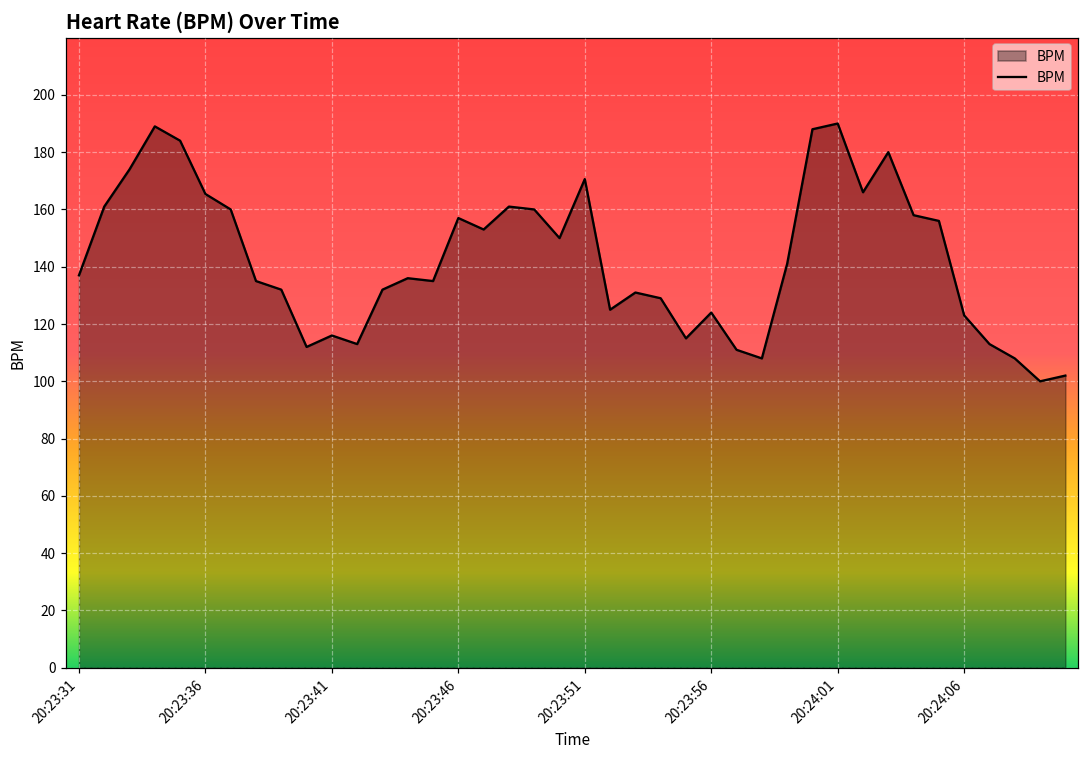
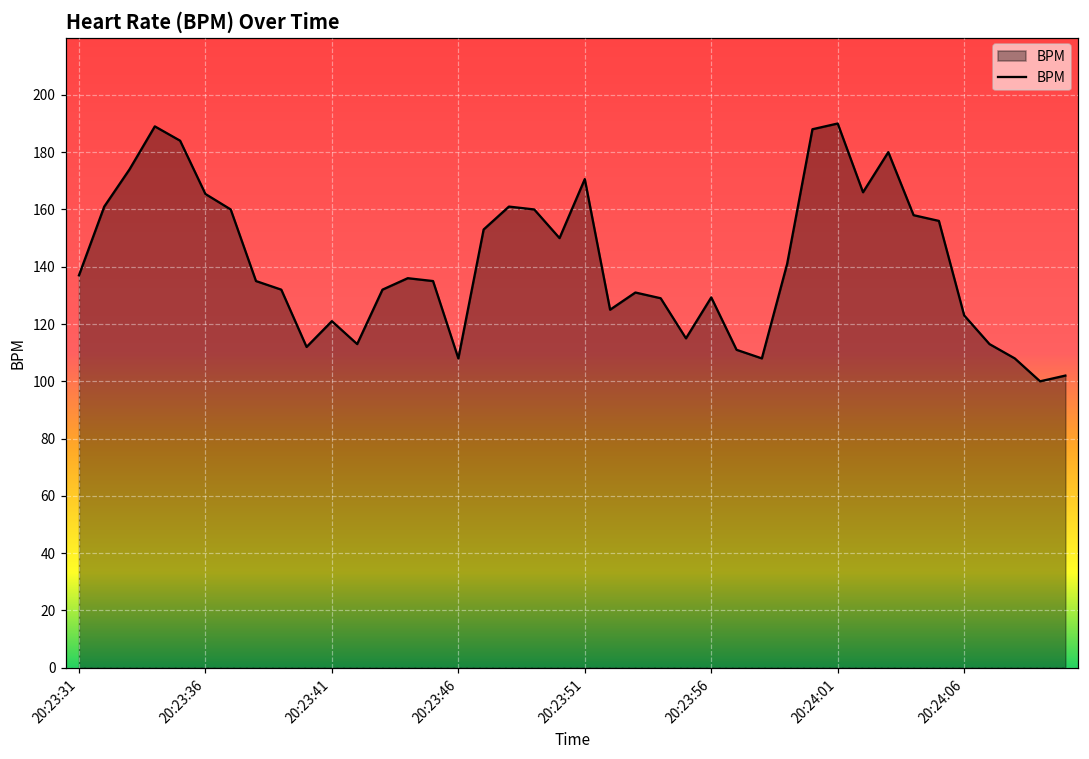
20:23:41: 116 -> 121
20:23:46: 157 -> 108
20:23:56: 124 -> 129
